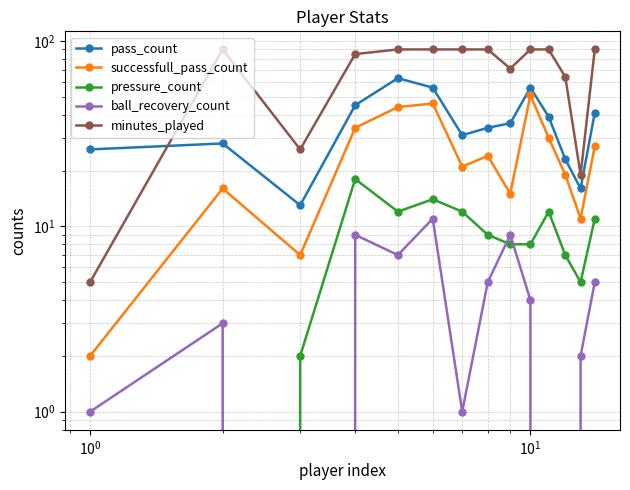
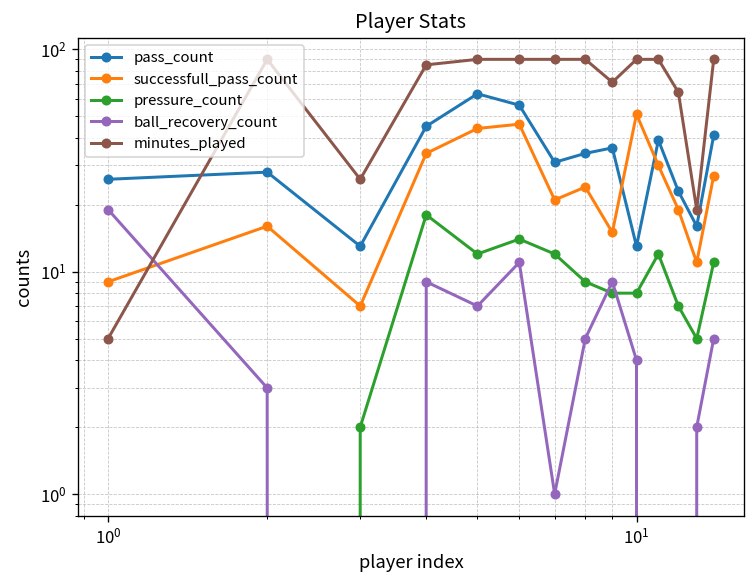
successfull_pass_count, 10^0: 2 -> 9
ball_recovery_count, 10^0: 1 -> 19
pass_count, 10^1: 56 -> 13
